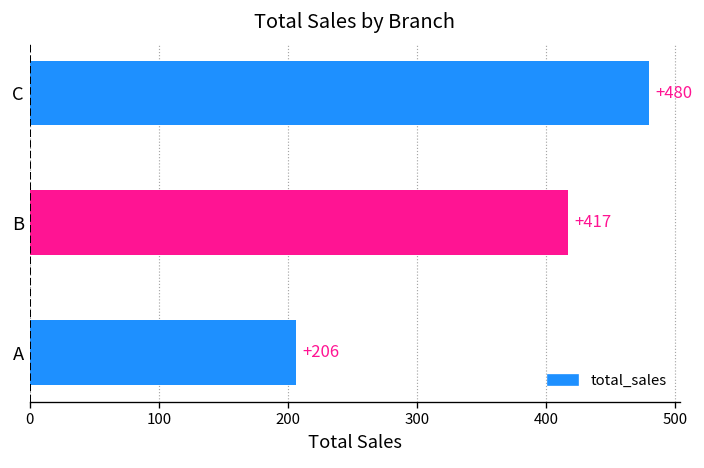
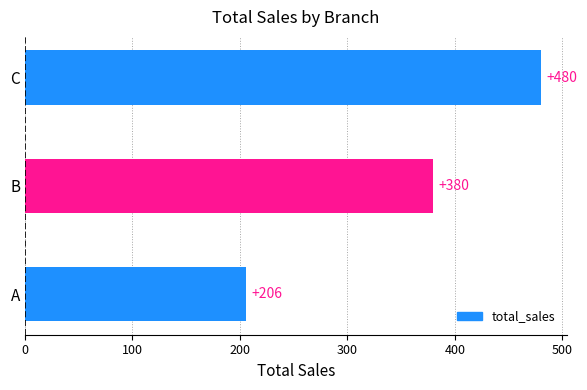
B: +417 -> +380
